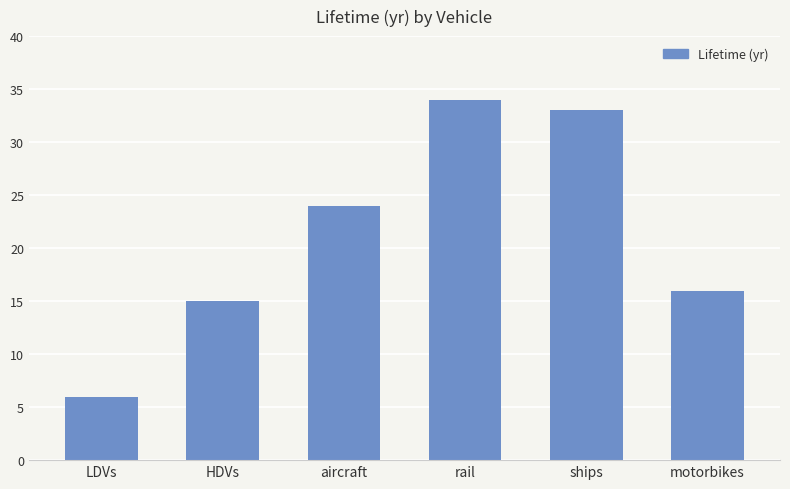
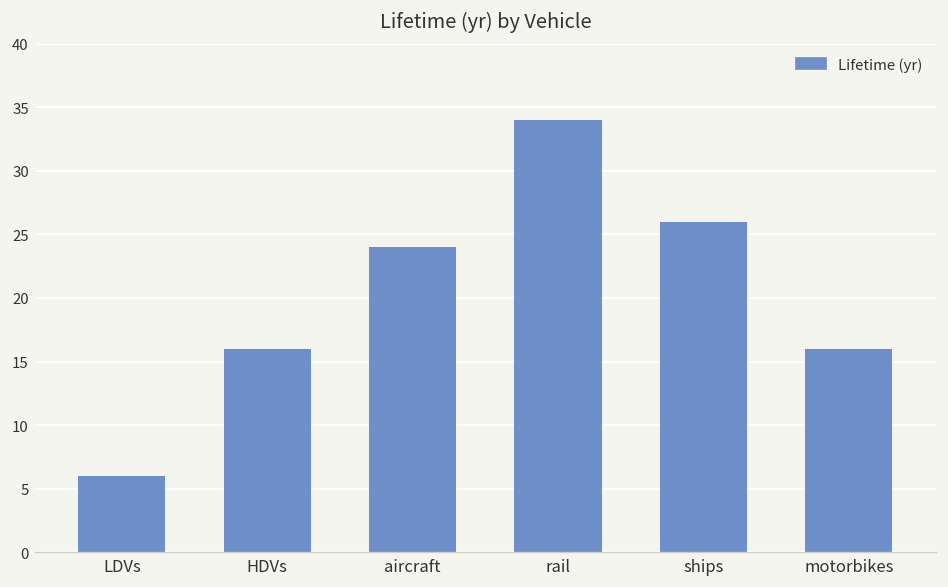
HDVs: 15 -> 16
ships: 33 -> 26
